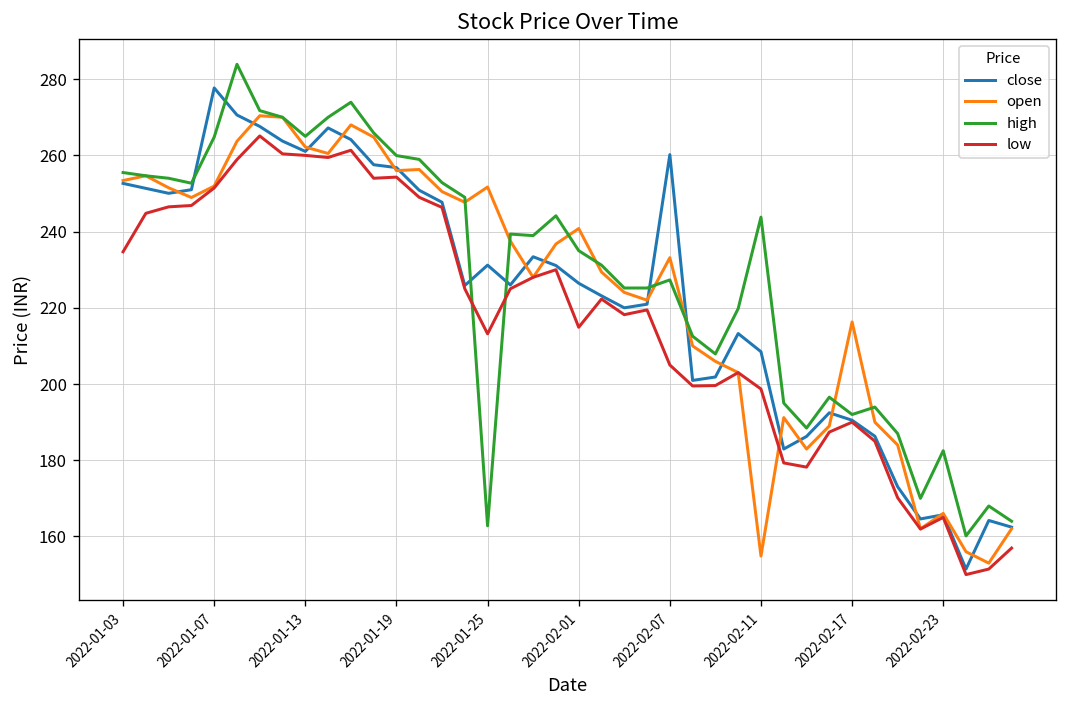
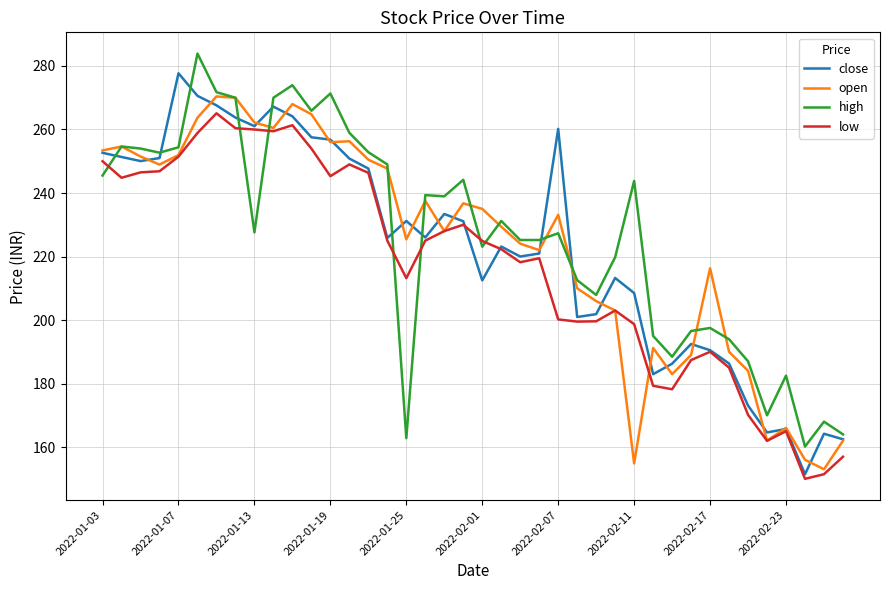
high, 2022-01-03: 256 -> 246
low, 2022-01-03: 235 -> 250
high, 2022-01-07: 265 -> 254
high, 2022-01-13: 265 -> 228
high, 2022-01-19: 260 -> 271
low, 2022-01-19: 254 -> 245
open, 2022-01-25: 252 -> 225
close, 2022-02-01: 226 -> 212
open, 2022-02-01: 241 -> 235
high, 2022-02-01: 235 -> 223
low, 2022-02-01: 215 -> 225
low, 2022-02-07: 205 -> 200
high, 2022-02-17: 192 -> 198
